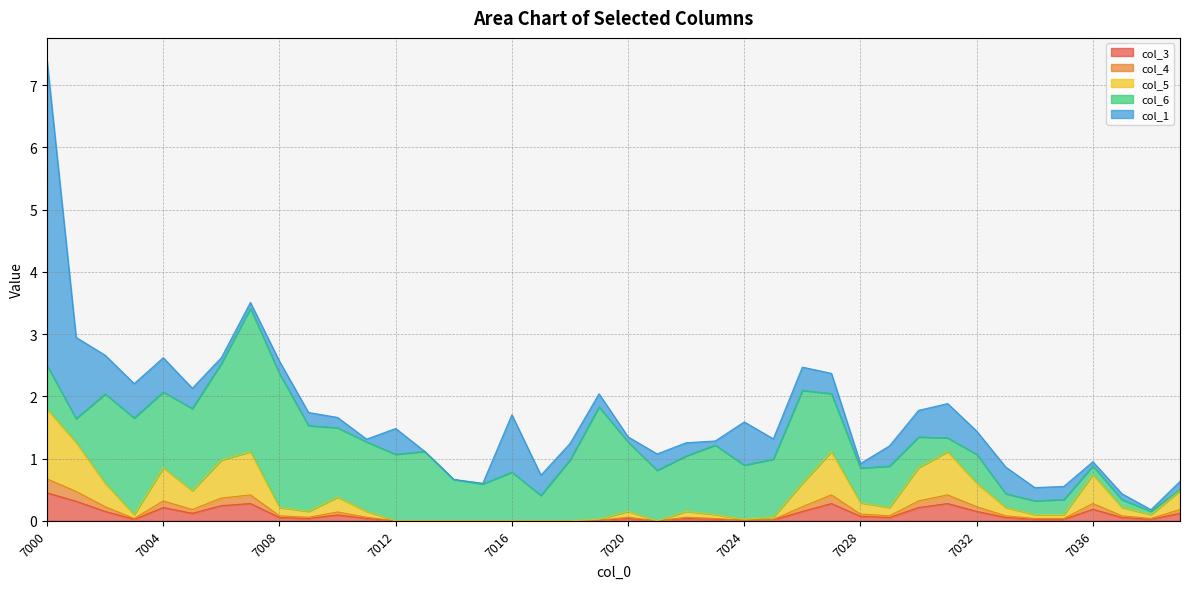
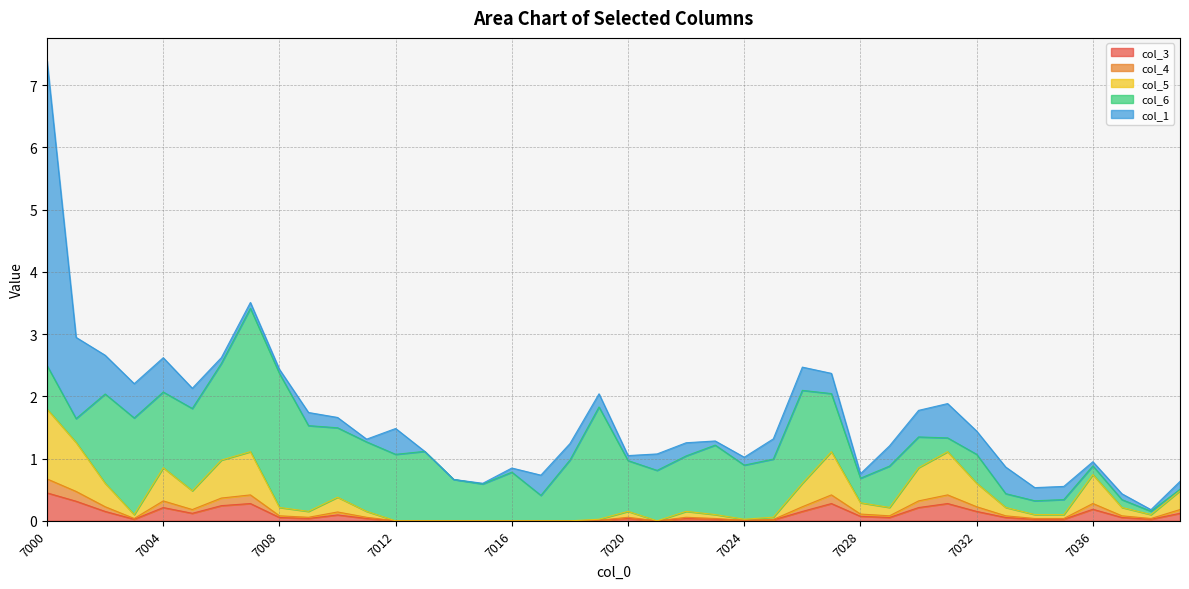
col_1, 7008: 0.2 -> 0.1
col_1, 7016: 0.9 -> 0.1
col_6, 7020: 1.1 -> 0.8
col_1, 7024: 0.7 -> 0.1
col_6, 7028: 0.6 -> 0.4
